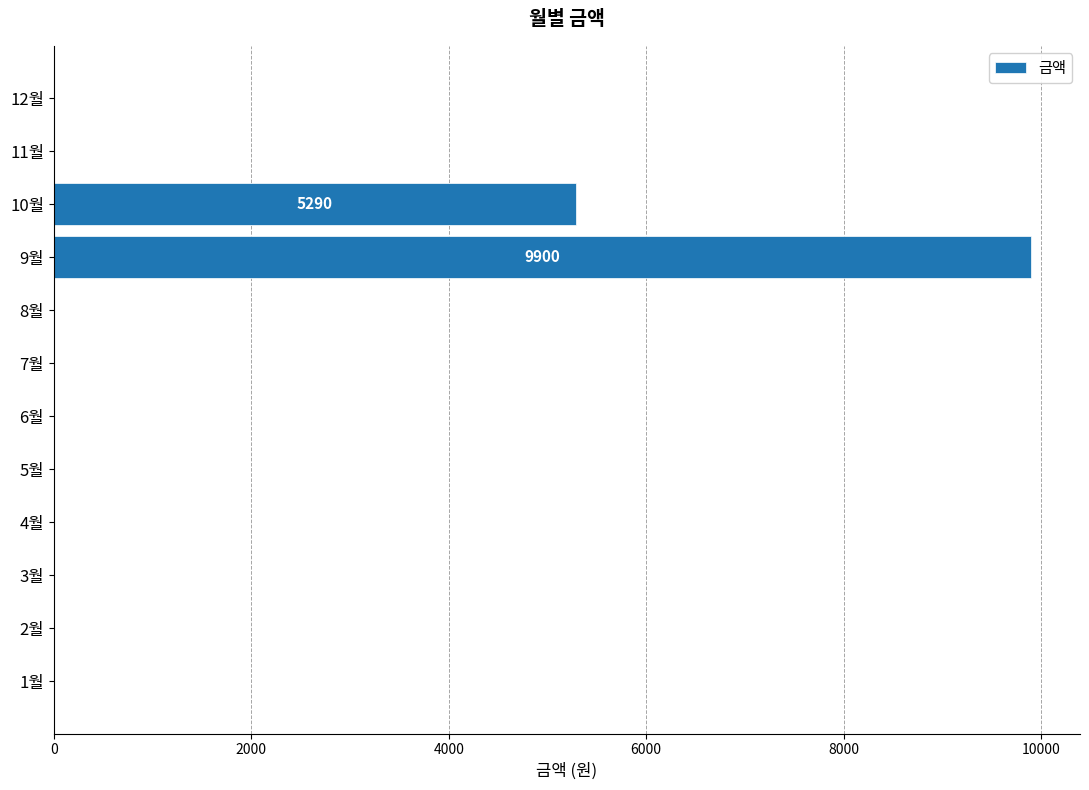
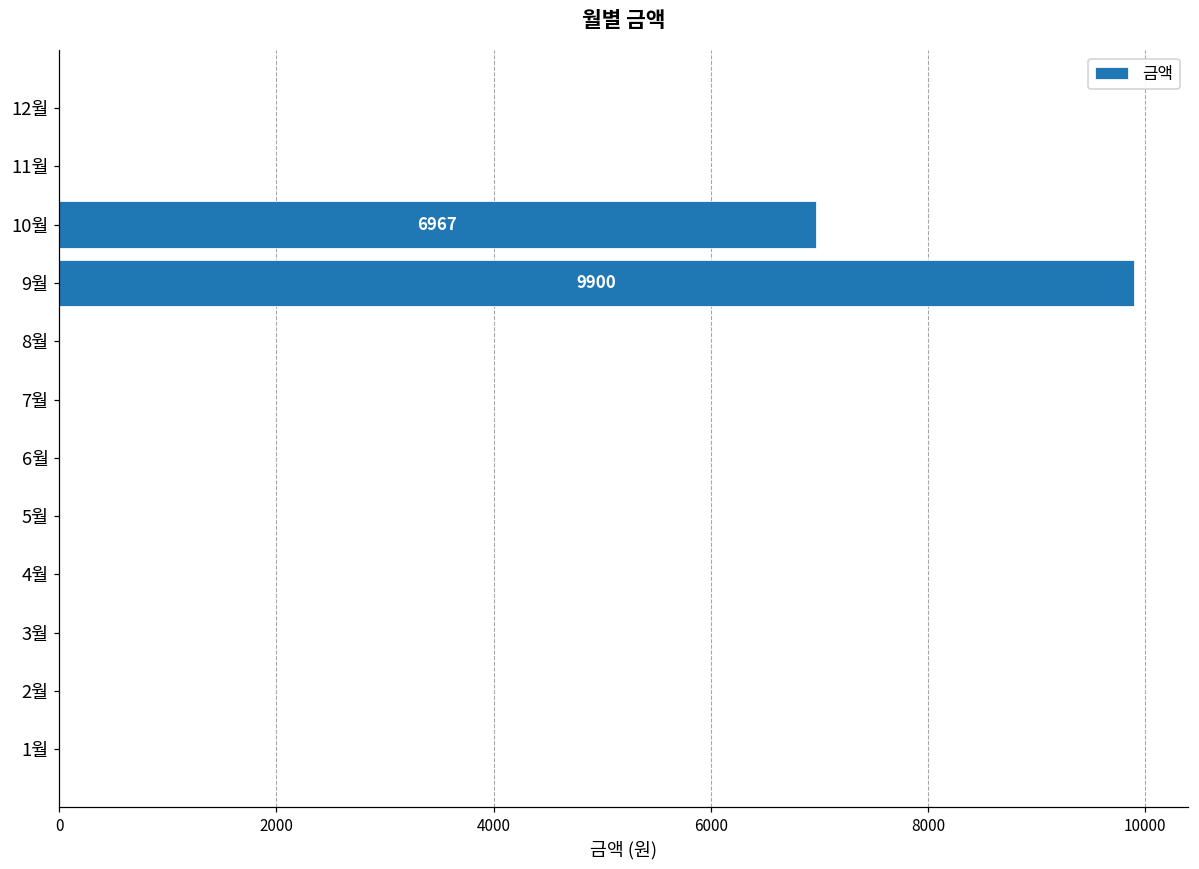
10월: 5290 -> 6967
